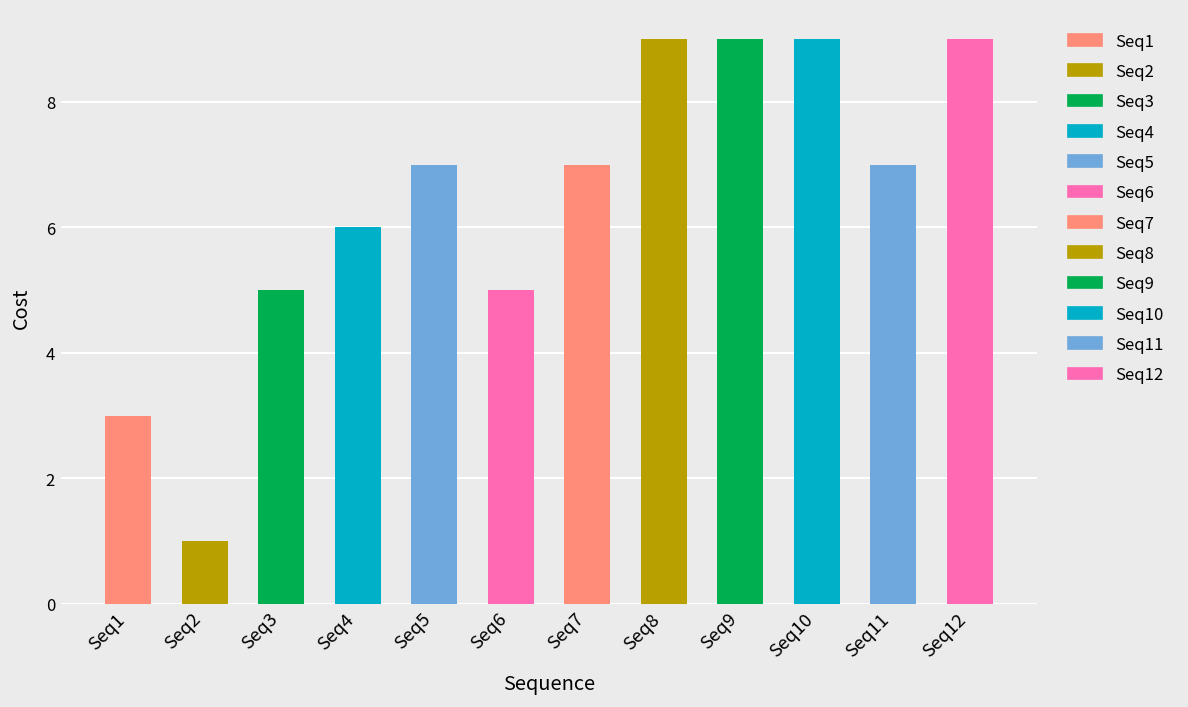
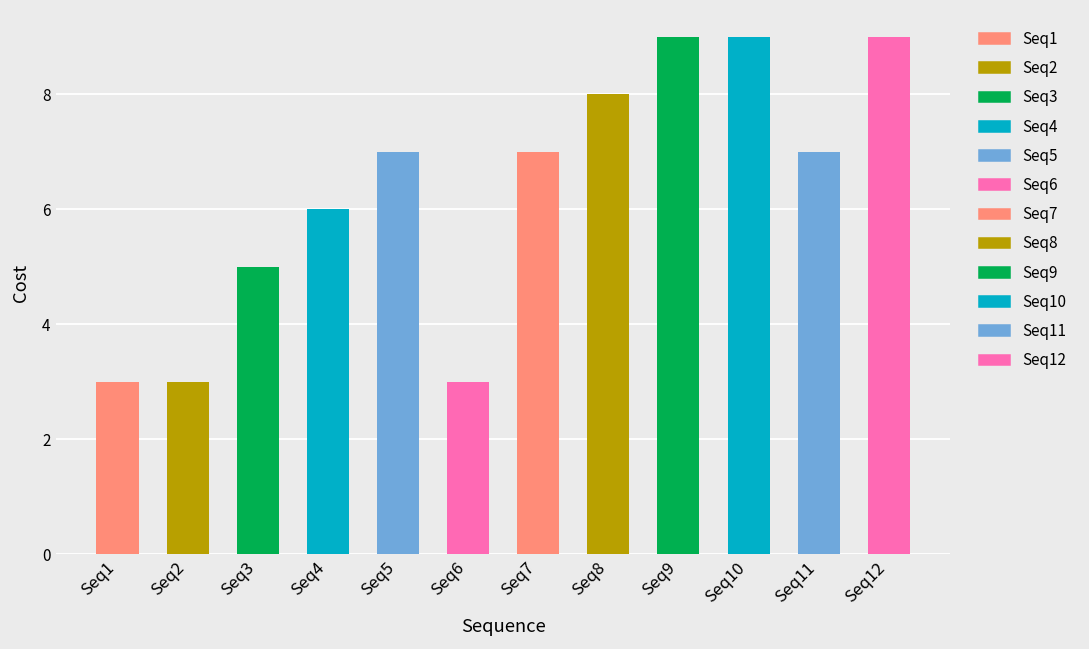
Seq2: 1 -> 3
Seq6: 5 -> 3
Seq8: 9 -> 8
